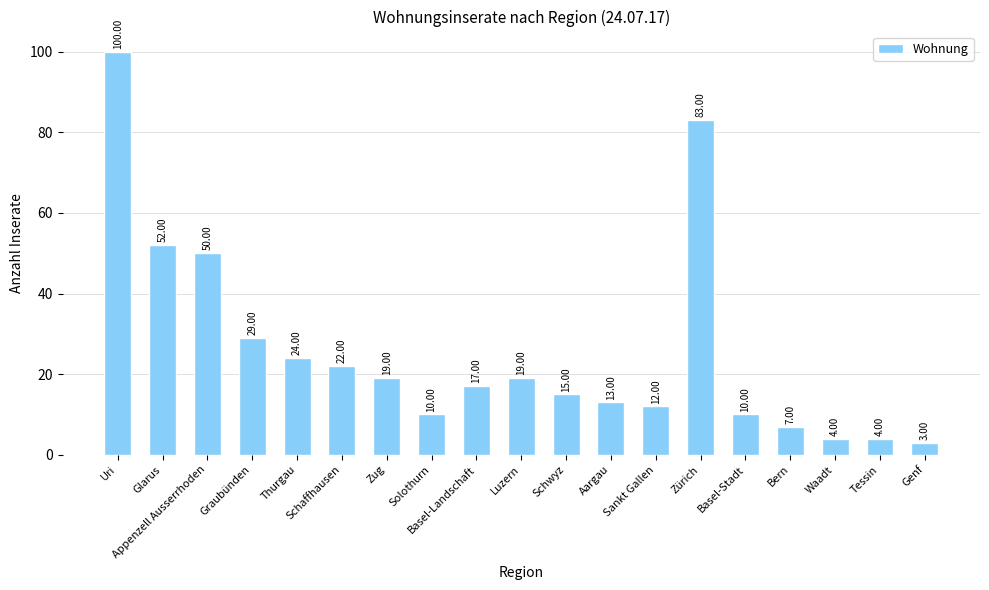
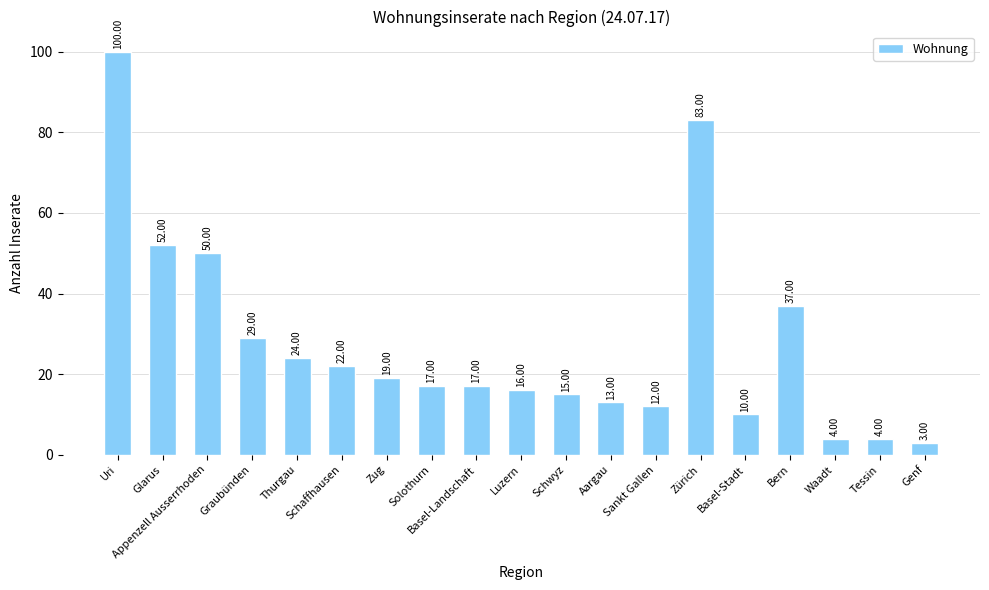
Solothurn: 10.00 -> 17.00
Luzern: 19.00 -> 16.00
Bern: 7.00 -> 37.00
